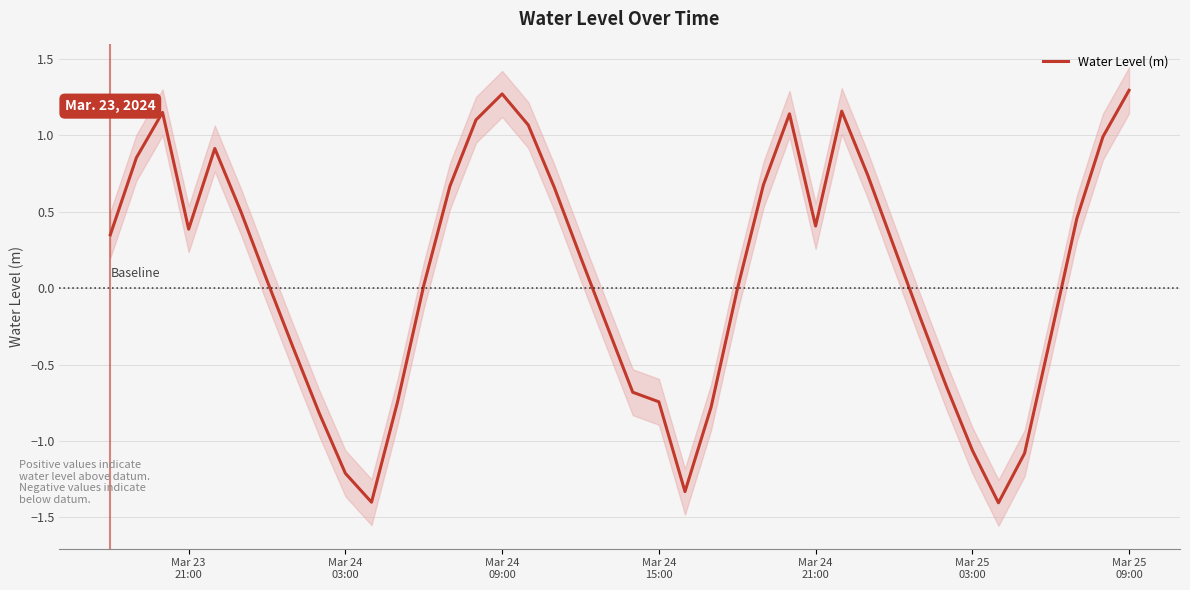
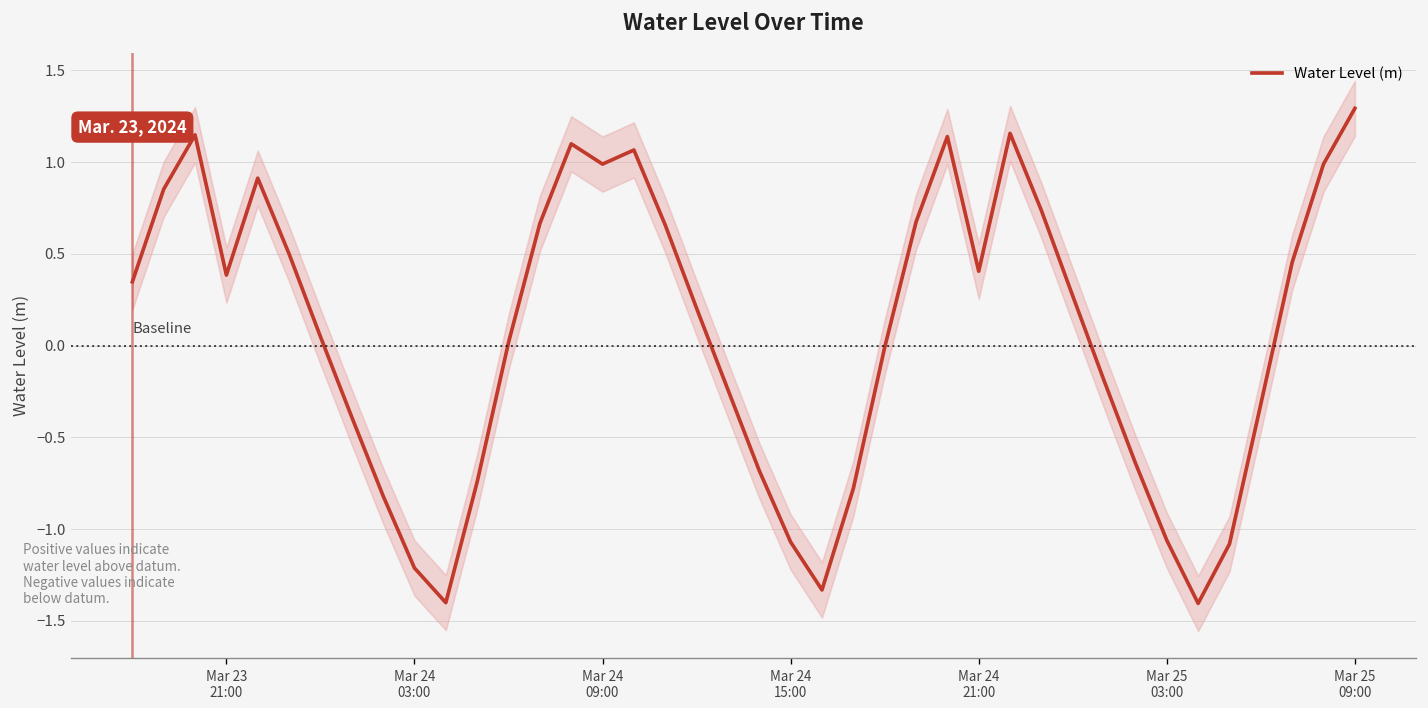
Water Level (m), Mar 24 09:00: 1.27 -> 0.99
Water Level (m), Mar 24 15:00: -0.74 -> -1.07
